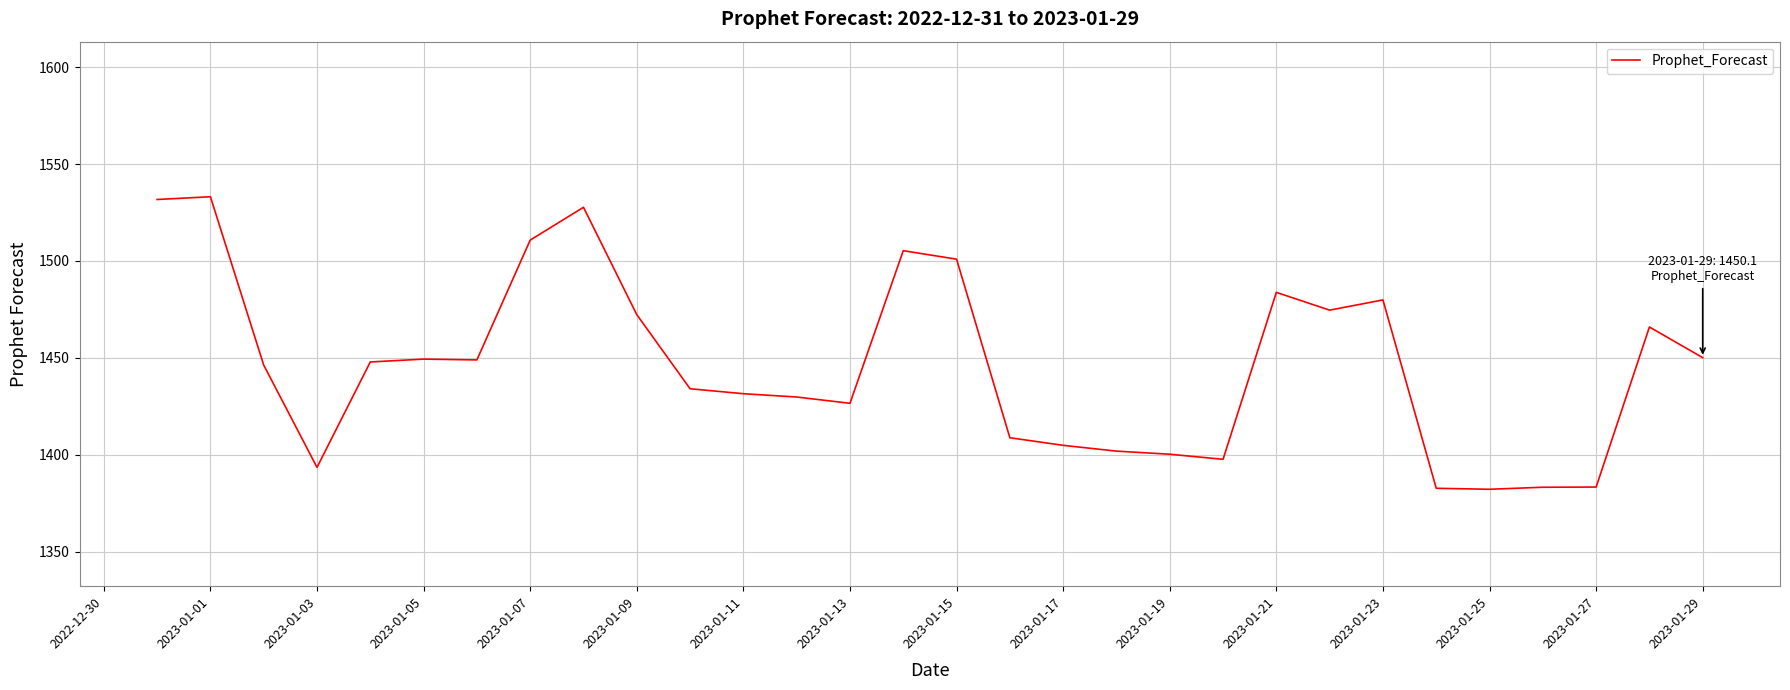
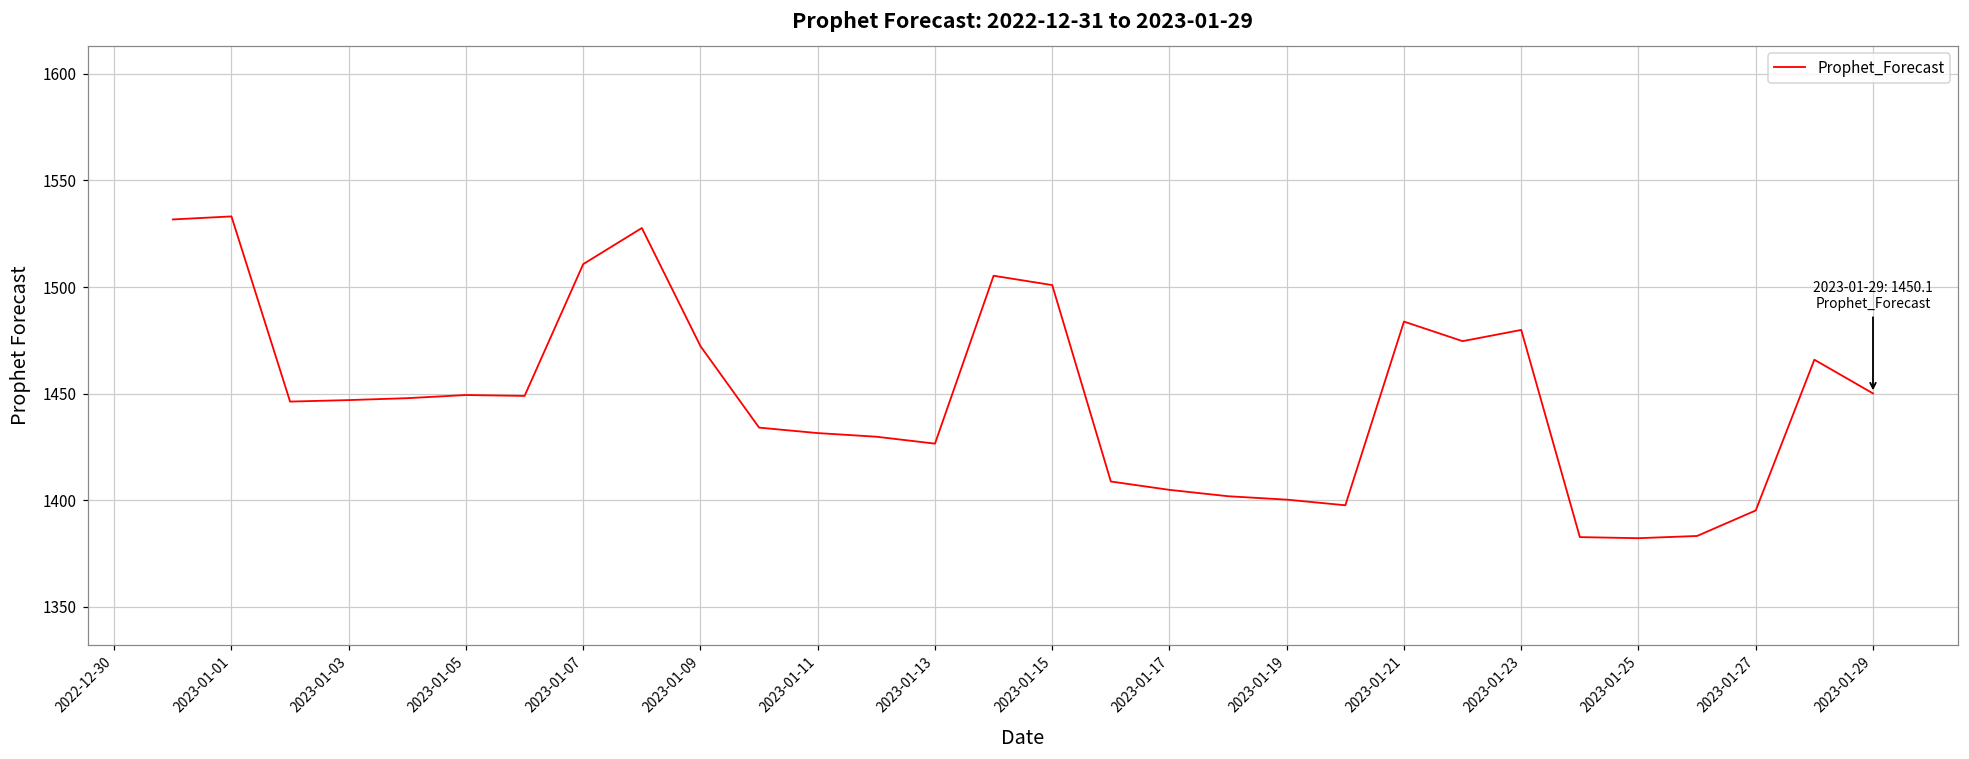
2023-01-03: 1394 -> 1447
2023-01-27: 1383 -> 1395
